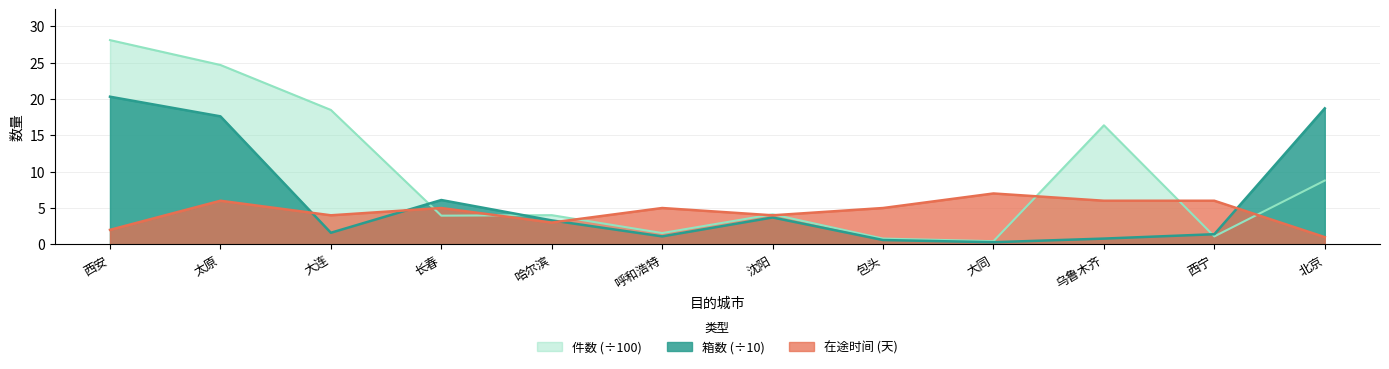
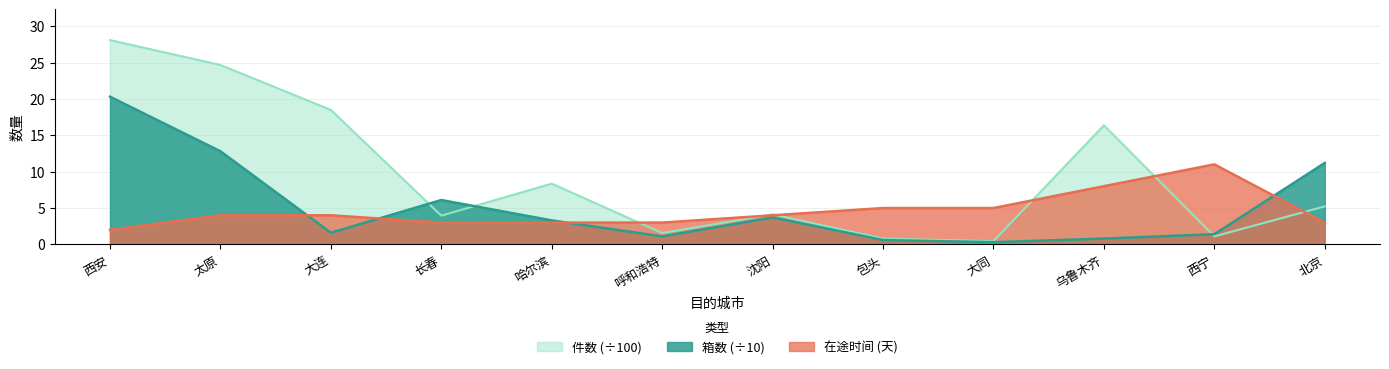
箱数 (÷10), 太原: 18 -> 13
在途时间 (天), 太原: 6 -> 4
在途时间 (天), 长春: 5 -> 3
件数 (÷100), 哈尔滨: 4 -> 8
在途时间 (天), 呼和浩特: 5 -> 3
在途时间 (天), 大同: 7 -> 5
在途时间 (天), 乌鲁木齐: 6 -> 8
在途时间 (天), 西宁: 6 -> 11
件数 (÷100), 北京: 9 -> 5
箱数 (÷10), 北京: 19 -> 11
在途时间 (天), 北京: 1 -> 3
